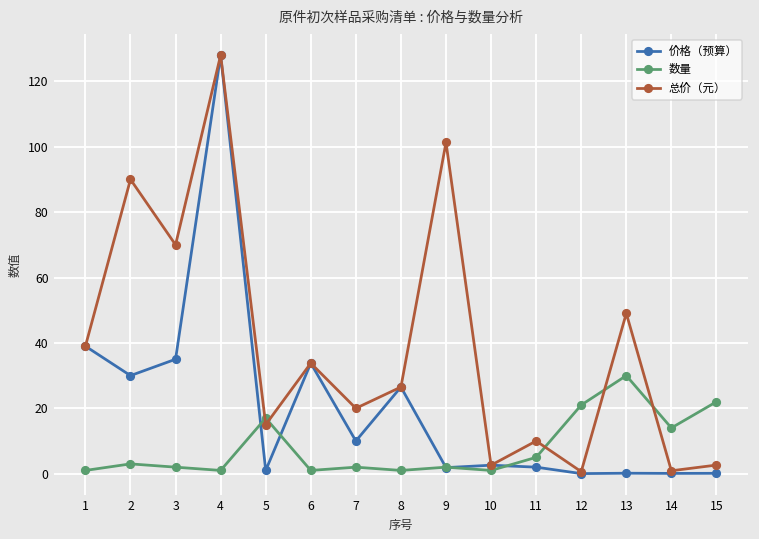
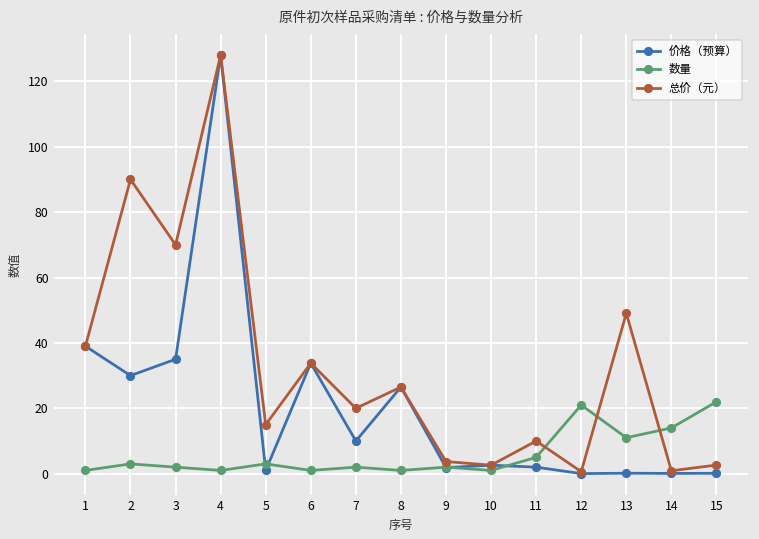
数量, 5: 17 -> 3
总价（元）, 9: 101 -> 4
数量, 13: 30 -> 11
